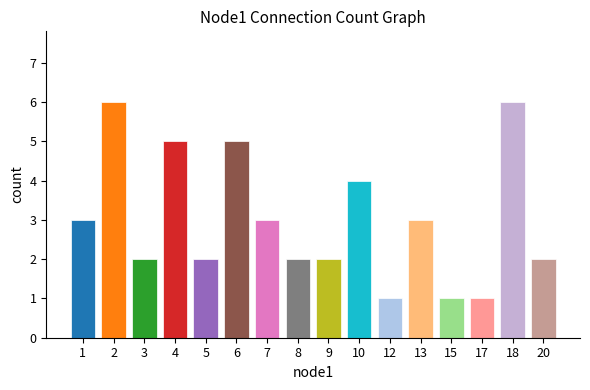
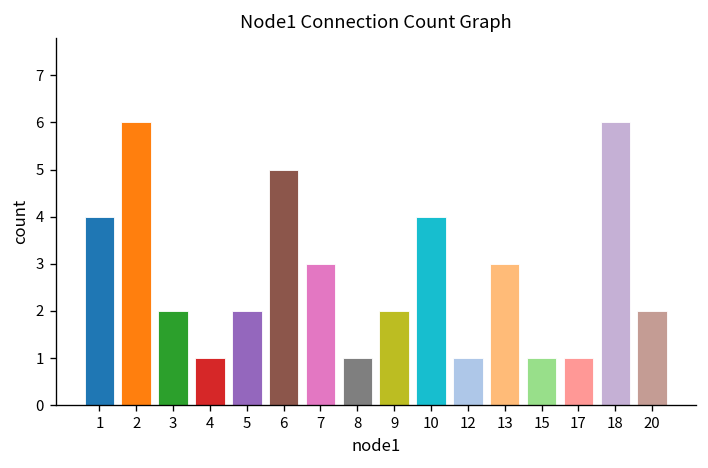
1: 3 -> 4
4: 5 -> 1
8: 2 -> 1
